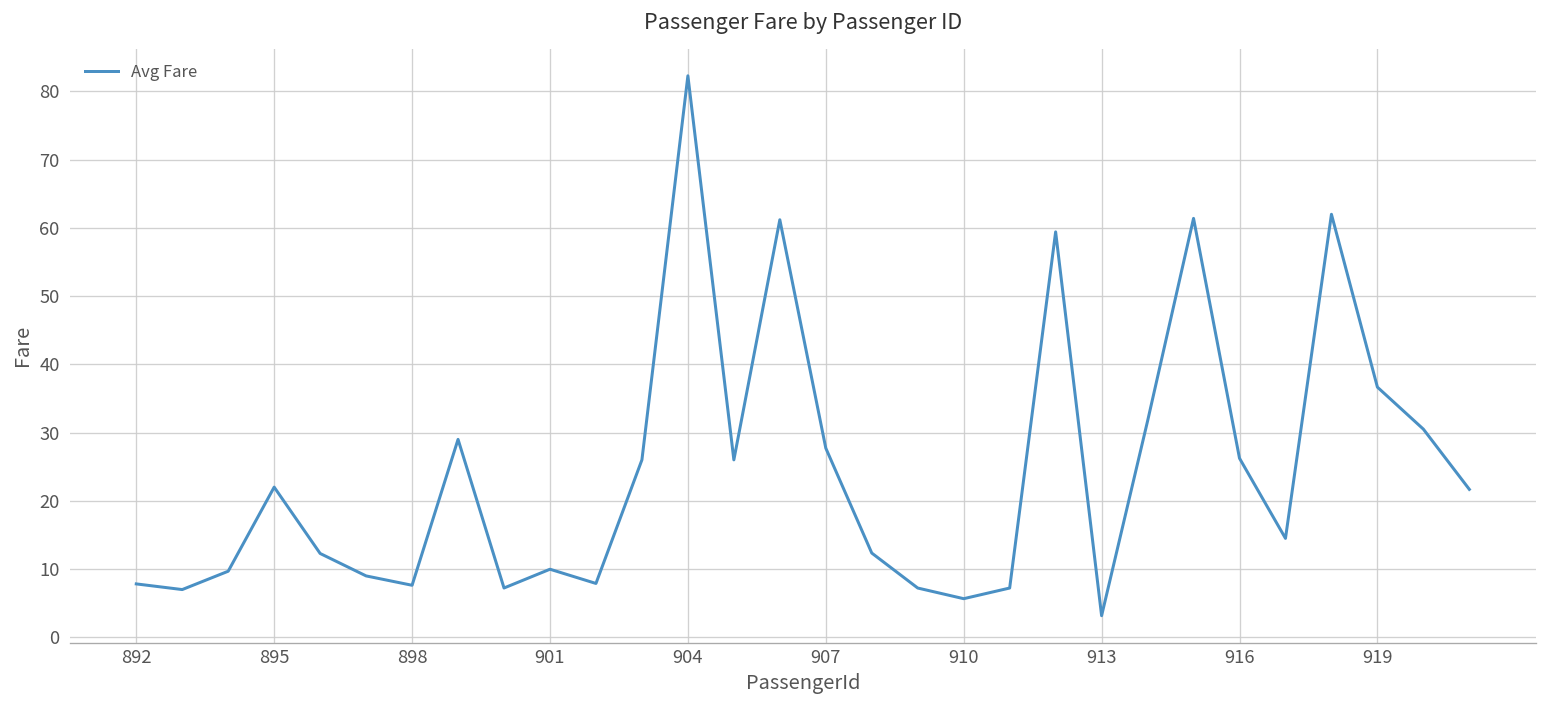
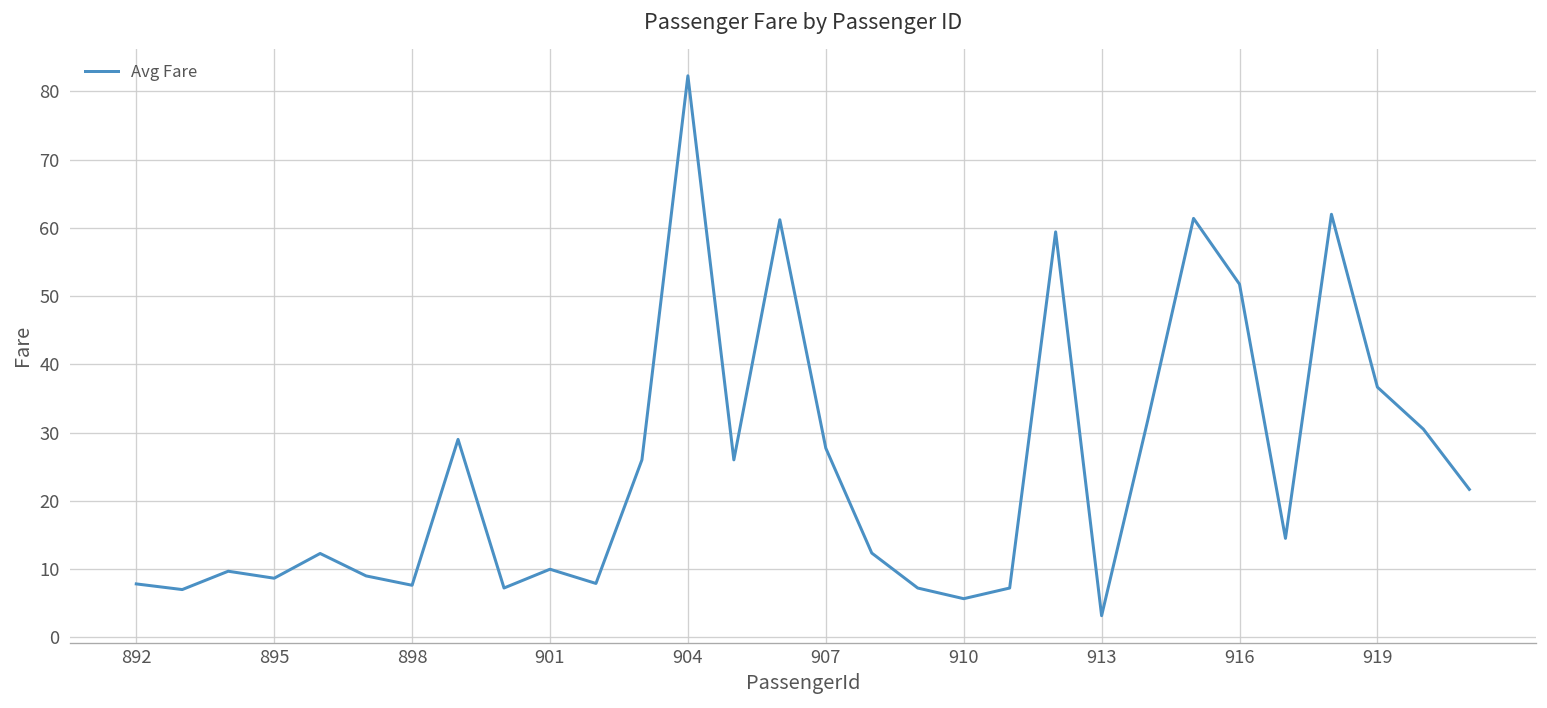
895: 22 -> 9
916: 26 -> 52
